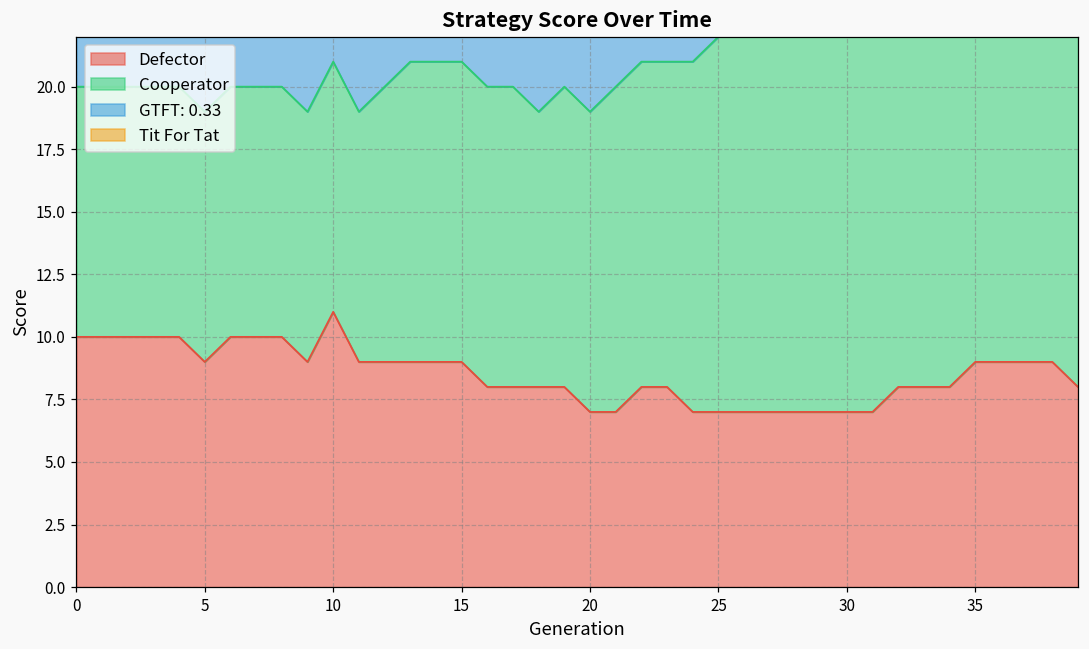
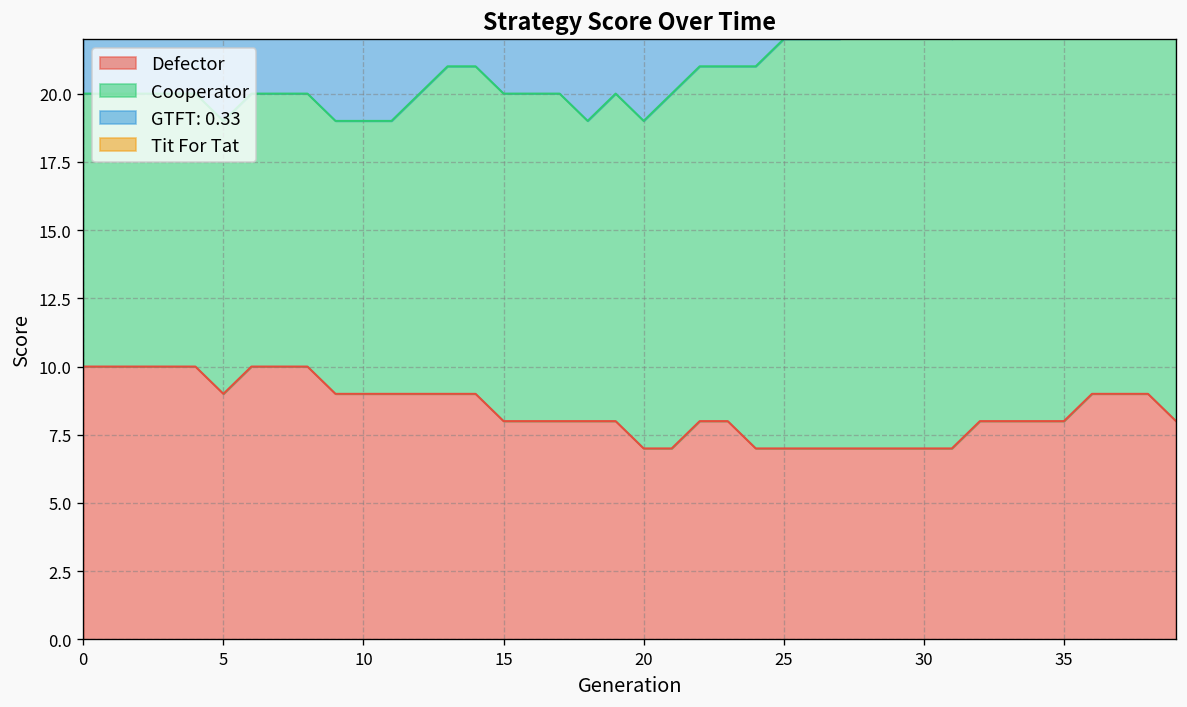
Defector, 10: 11 -> 9
Defector, 15: 9 -> 8
Defector, 35: 9 -> 8
